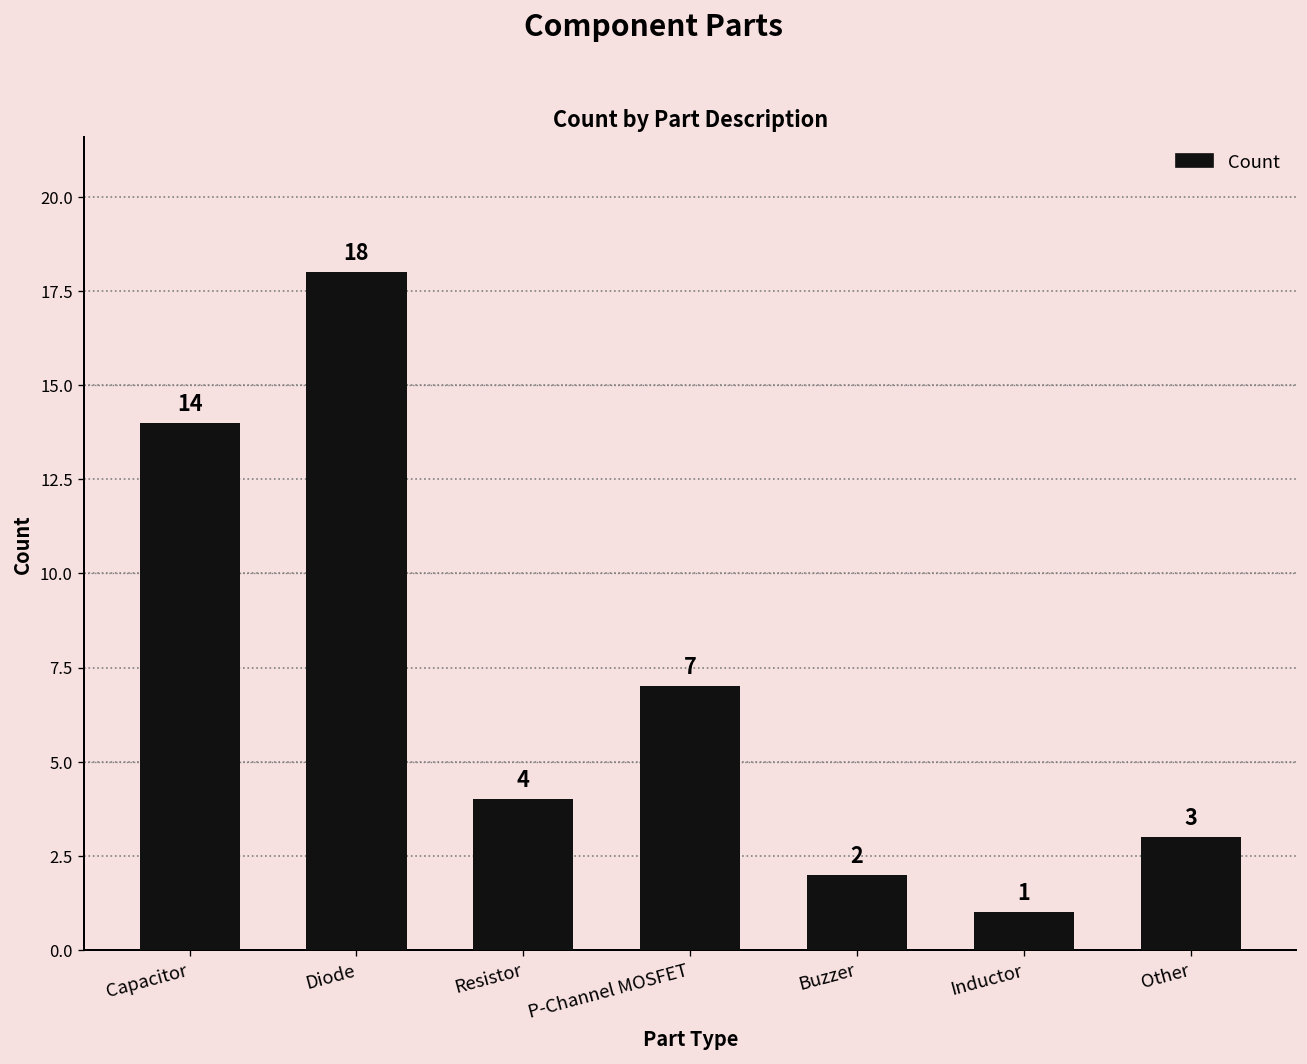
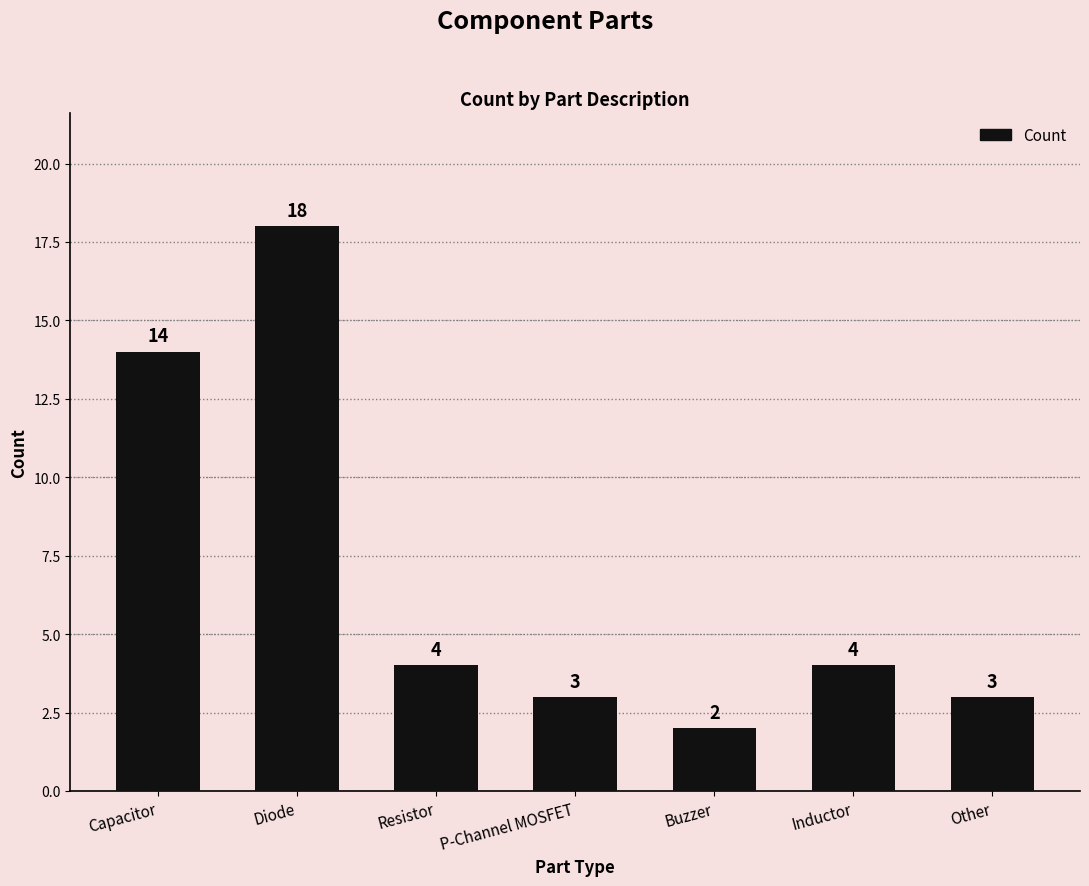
P-Channel MOSFET: 7 -> 3
Inductor: 1 -> 4
